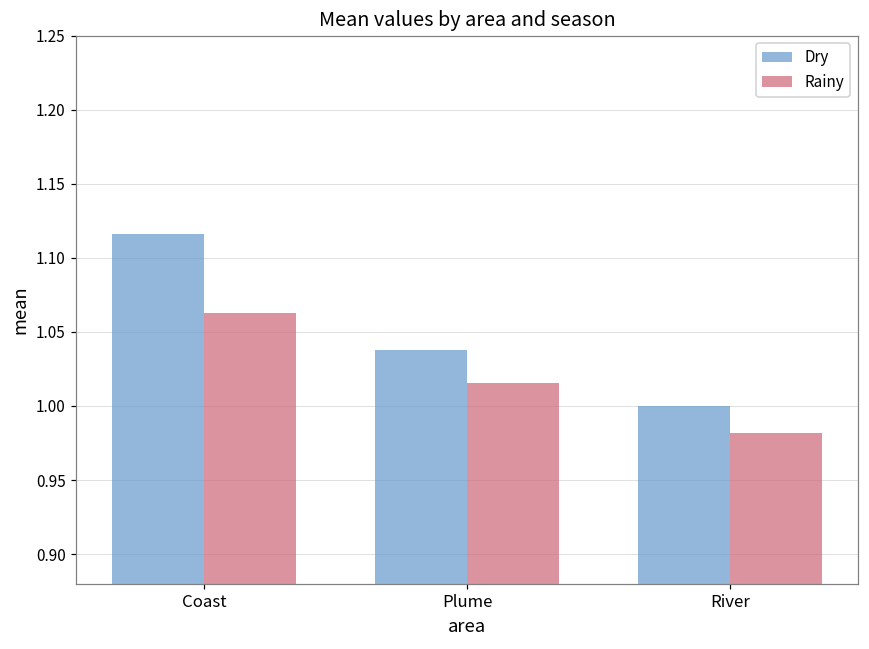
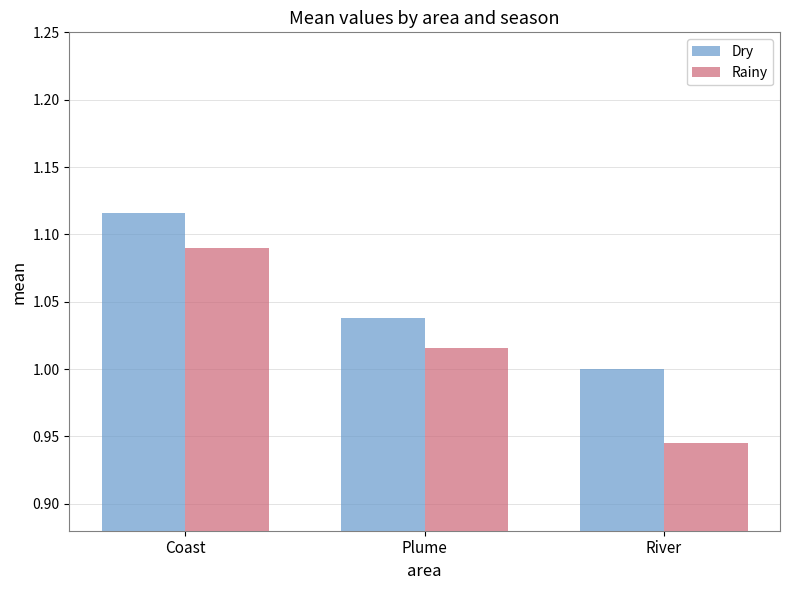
Rainy, Coast: 1.063 -> 1.090
Rainy, River: 0.982 -> 0.945
